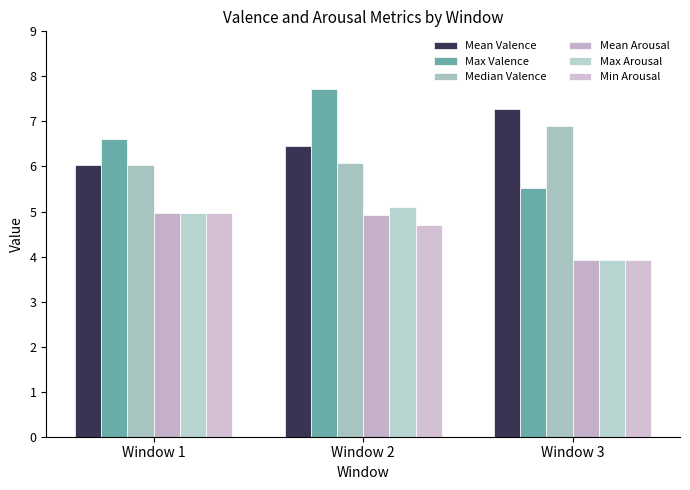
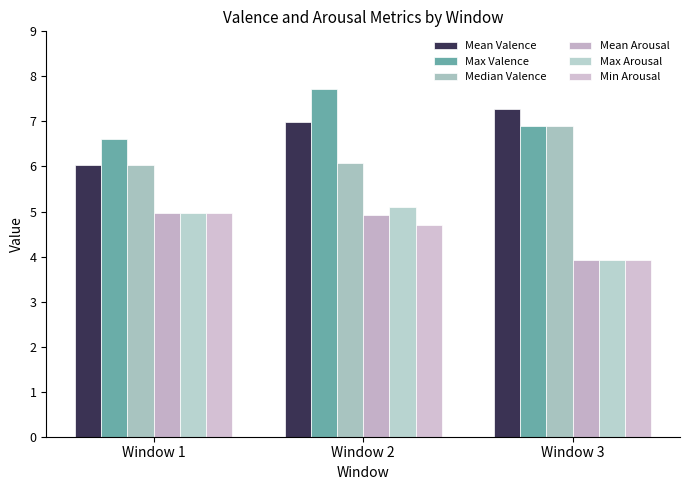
Mean Valence, Window 2: 6.5 -> 7.0
Max Valence, Window 3: 5.5 -> 6.9
